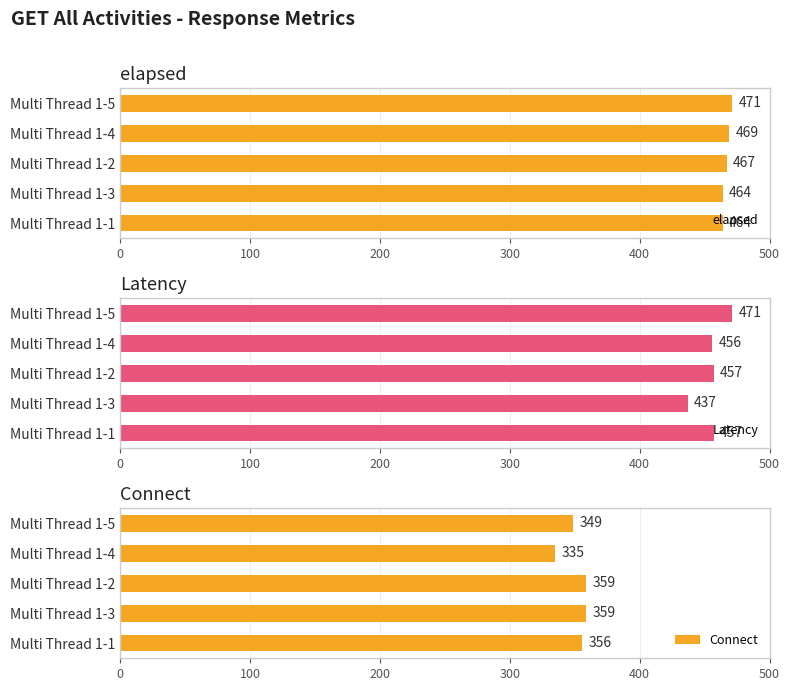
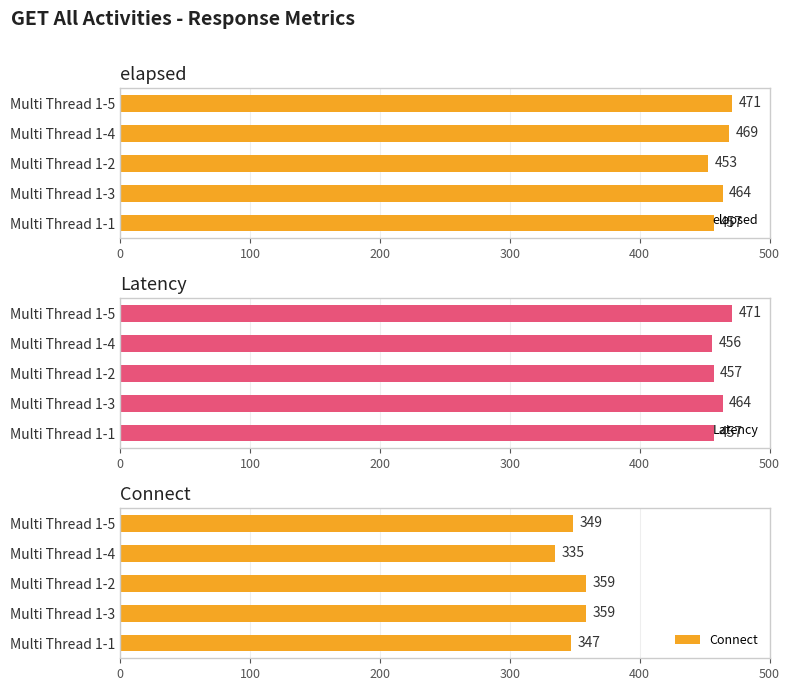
elapsed, Multi Thread 1-2: 467 -> 453
elapsed, Multi Thread 1-1: 464 -> 457
Latency, Multi Thread 1-3: 437 -> 464
Connect, Multi Thread 1-1: 356 -> 347
